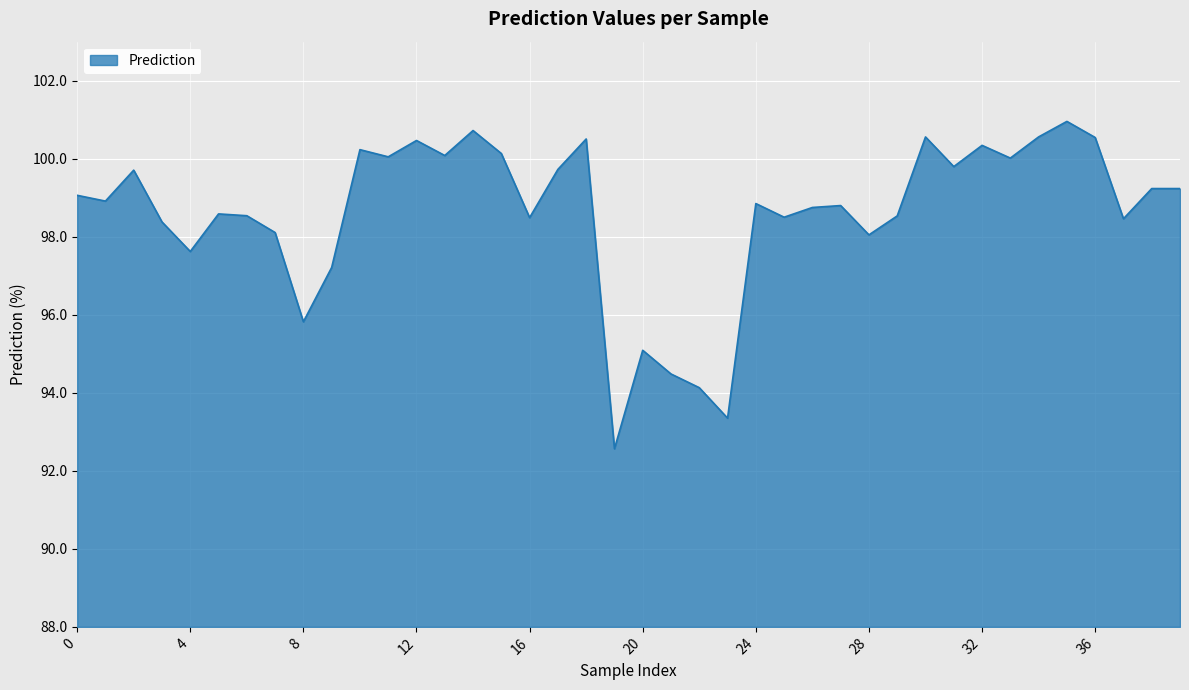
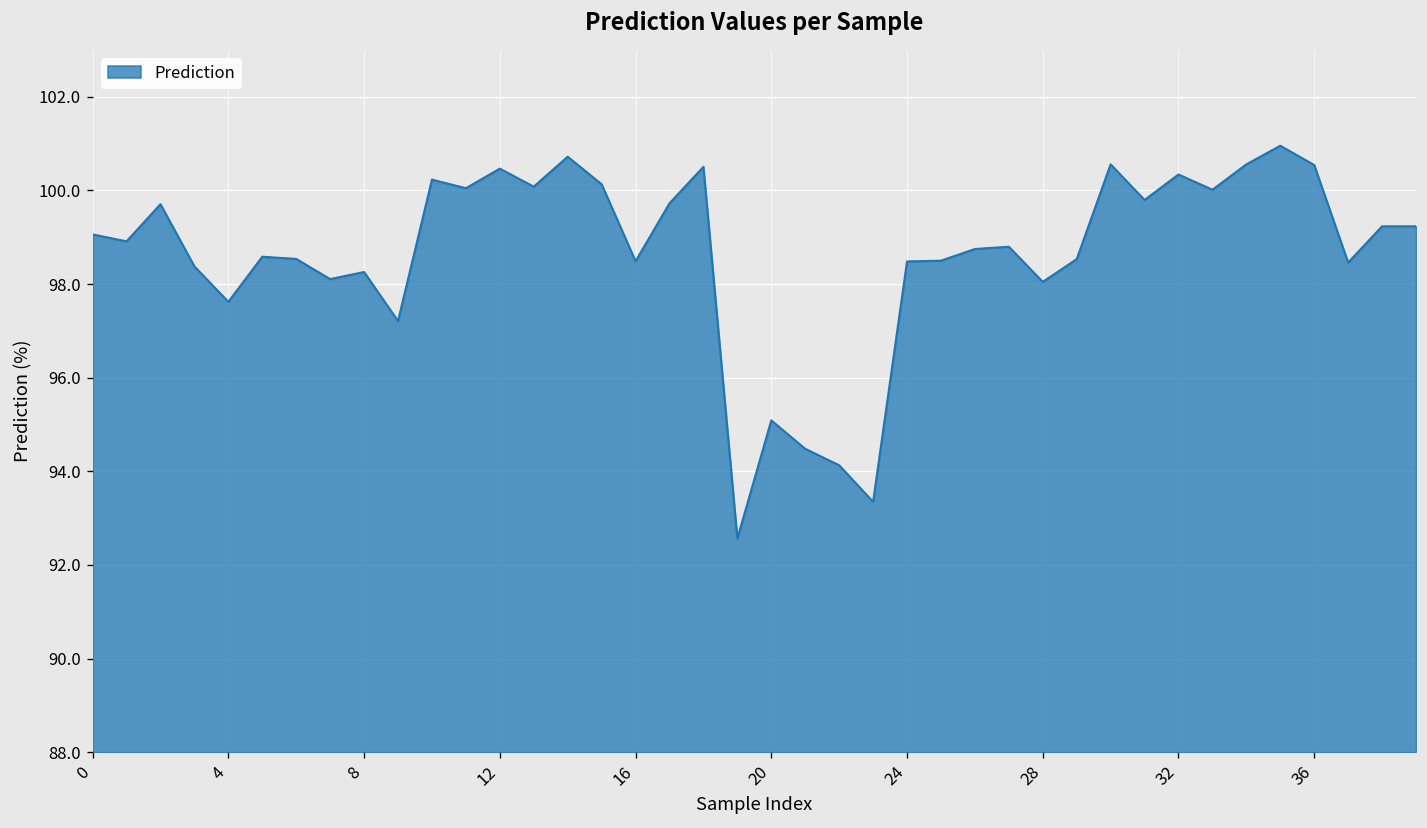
8: 95.8 -> 98.3
24: 98.9 -> 98.5
